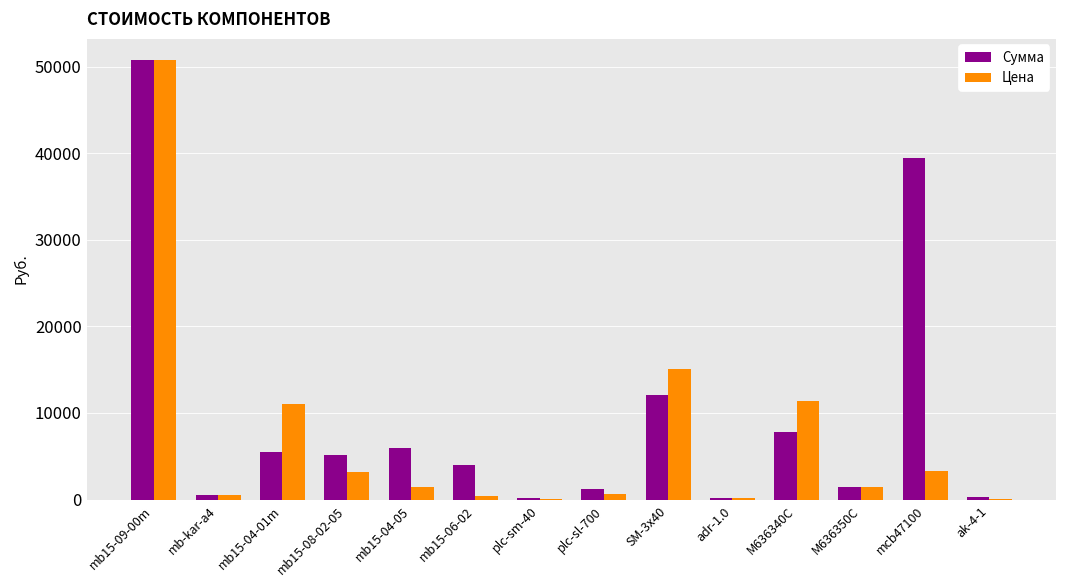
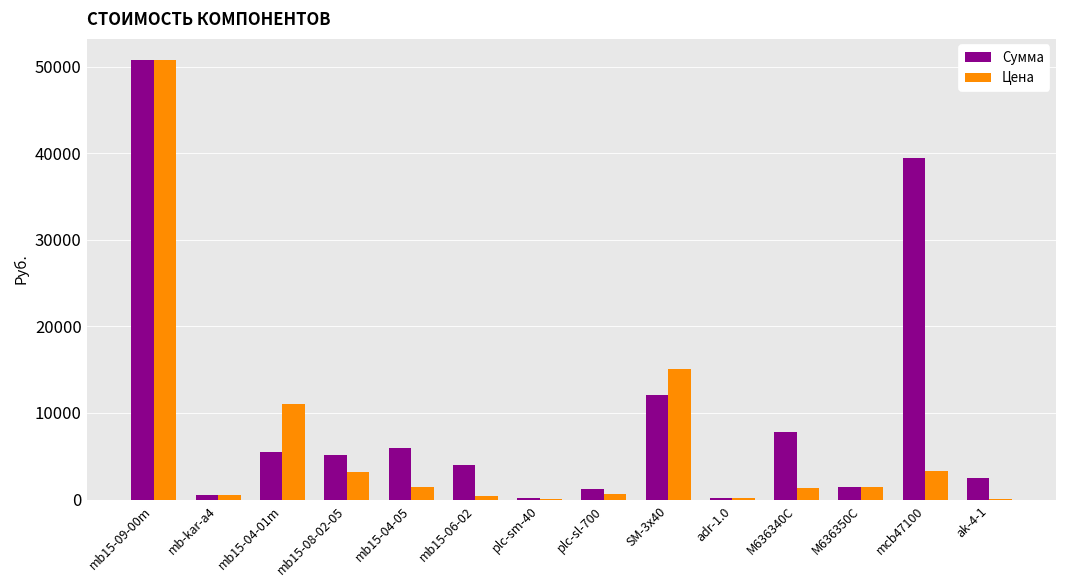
Цена, M636340C: 11000 -> 1000
Сумма, ak-4-1: 0 -> 3000
